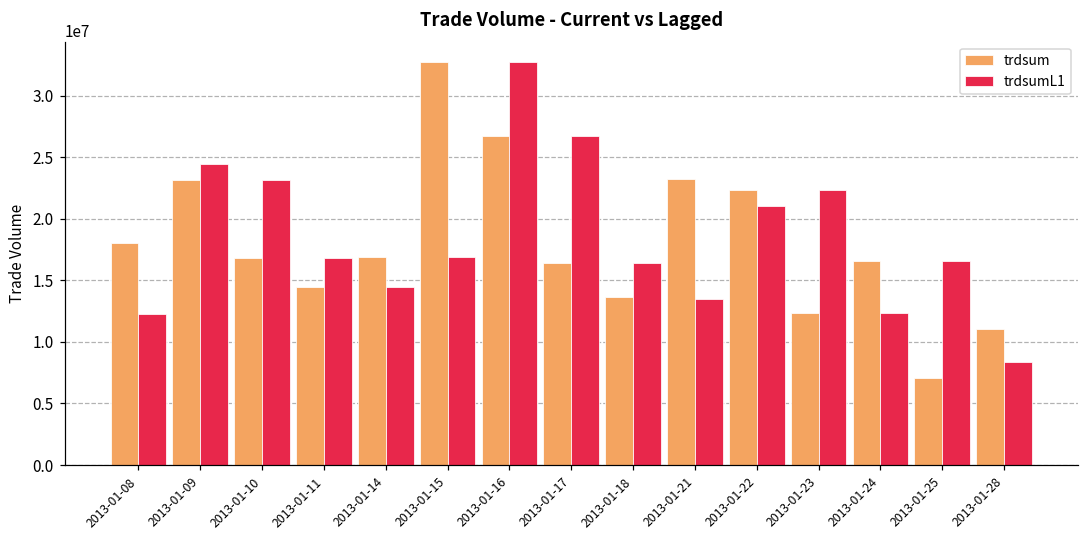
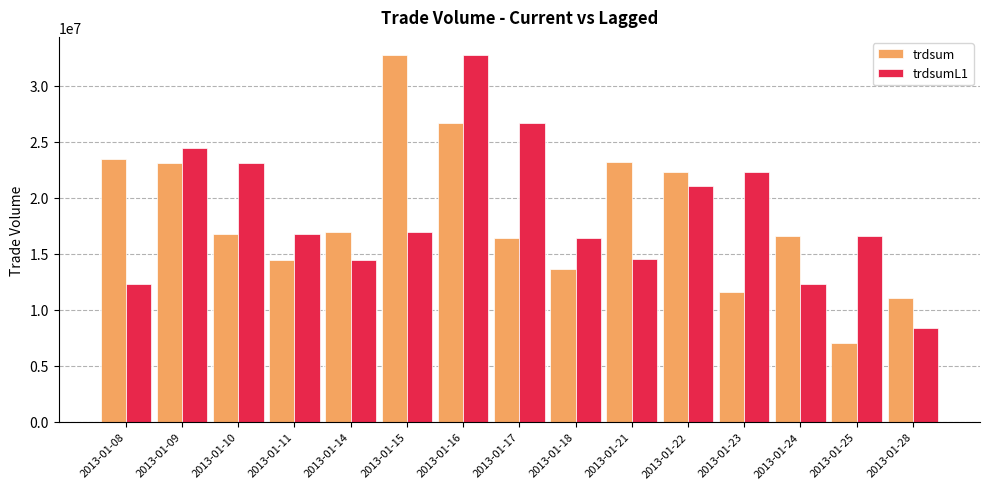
trdsum, 2013-01-08: 18000000 -> 23500000
trdsumL1, 2013-01-21: 13500000 -> 14500000
trdsum, 2013-01-23: 12300000 -> 11600000
